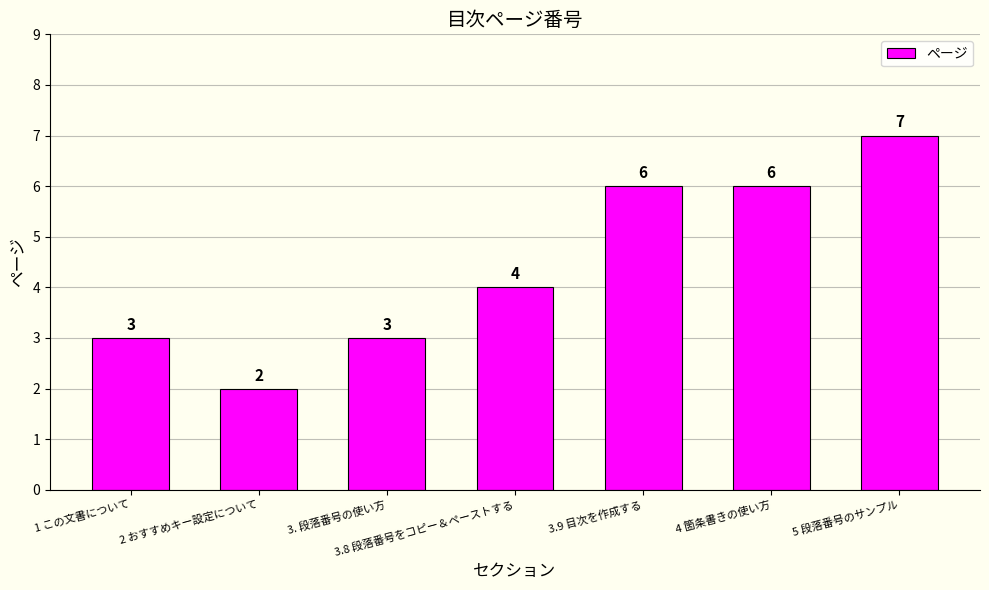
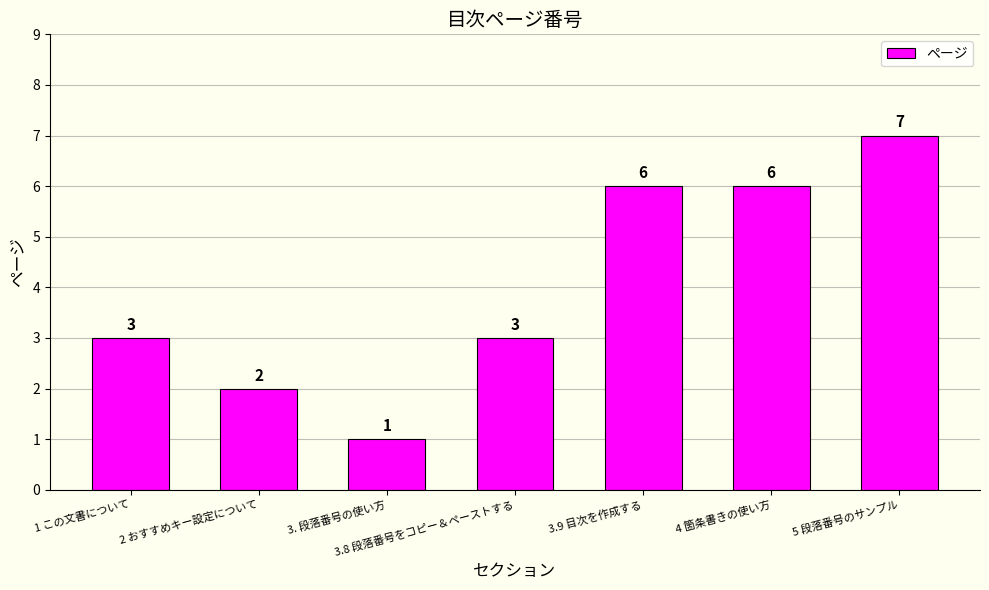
3. 段落番号の使い方: 3 -> 1
3.8 段落番号をコピー＆ペーストする: 4 -> 3
